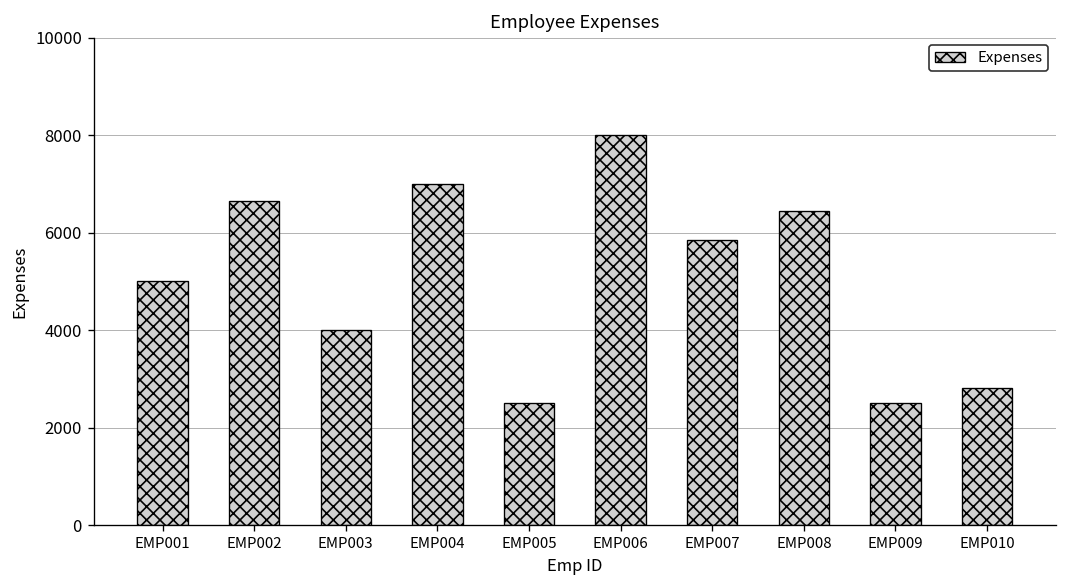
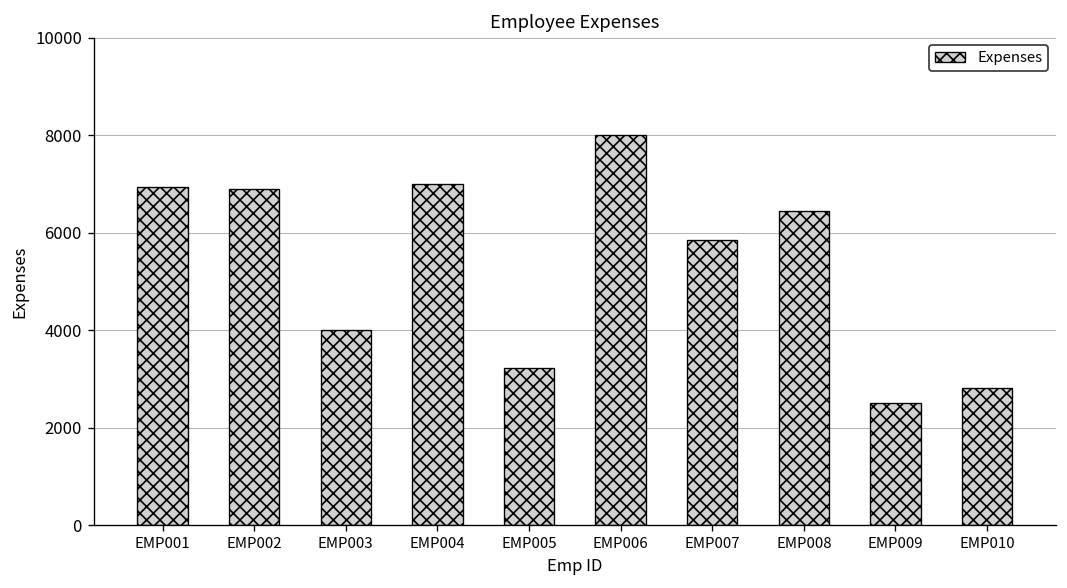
EMP001: 5000 -> 6900
EMP002: 6700 -> 6900
EMP005: 2500 -> 3200
